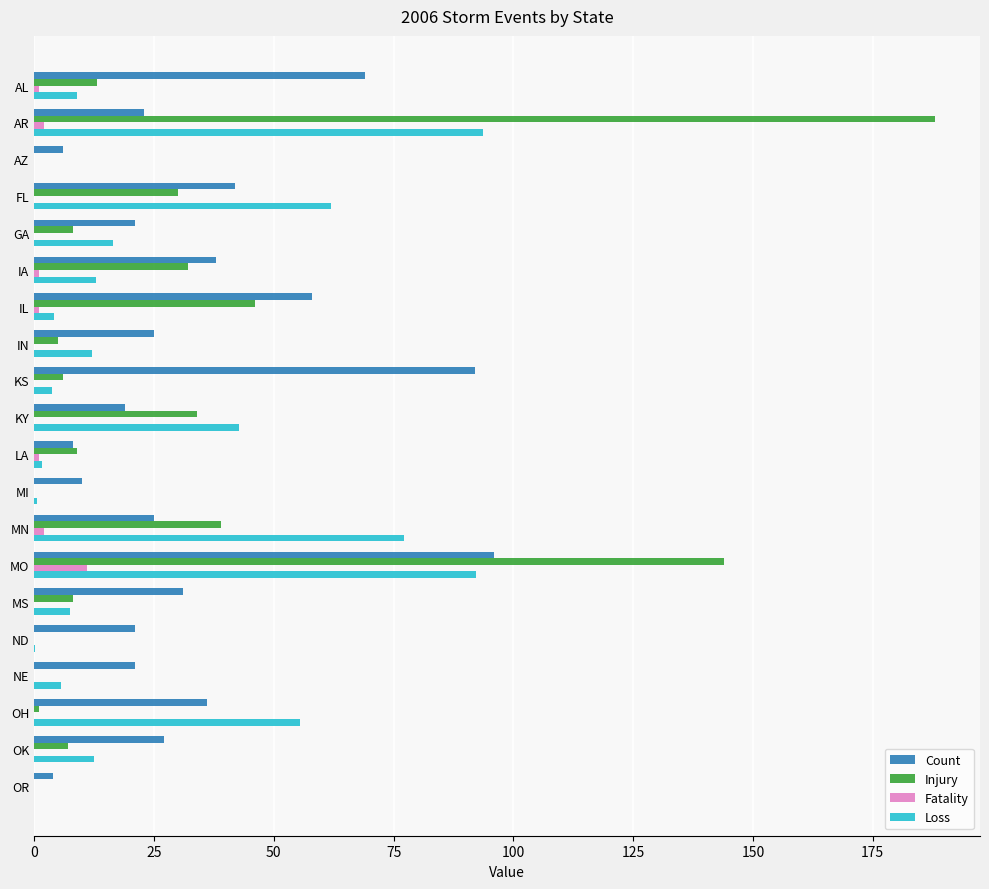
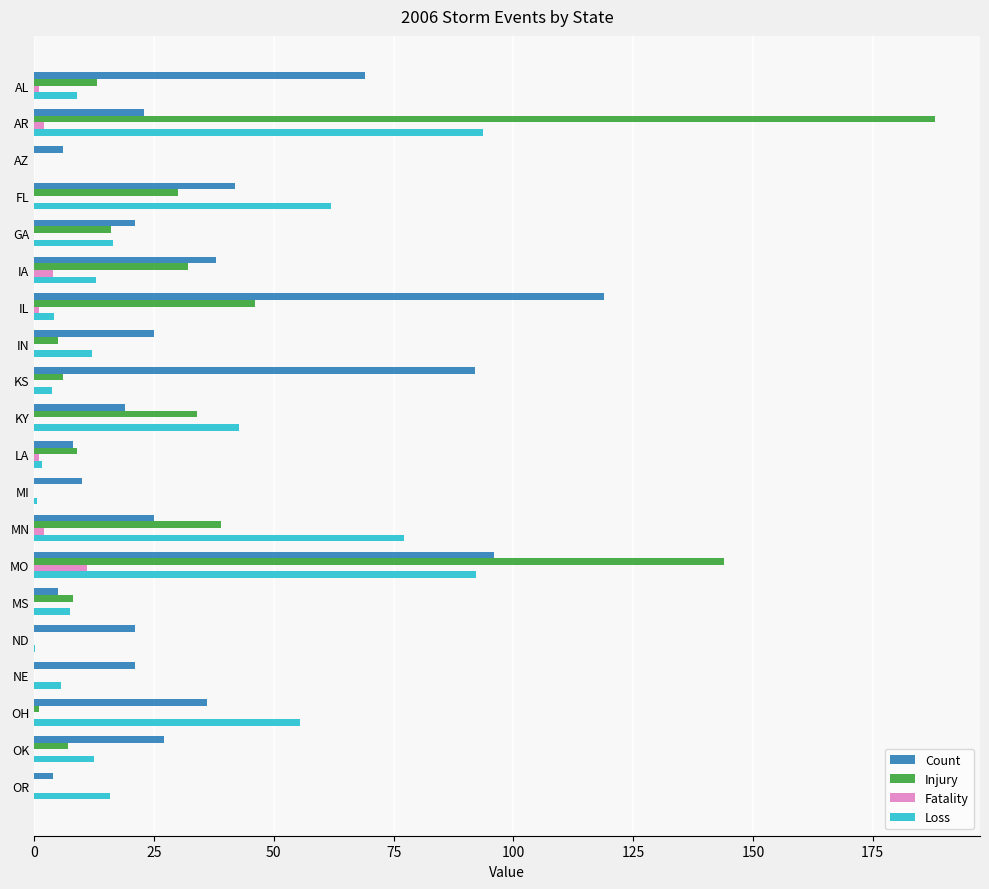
Injury, GA: 8 -> 16
Fatality, IA: 1 -> 4
Count, IL: 58 -> 119
Count, MS: 31 -> 5
Loss, OR: 0 -> 16
